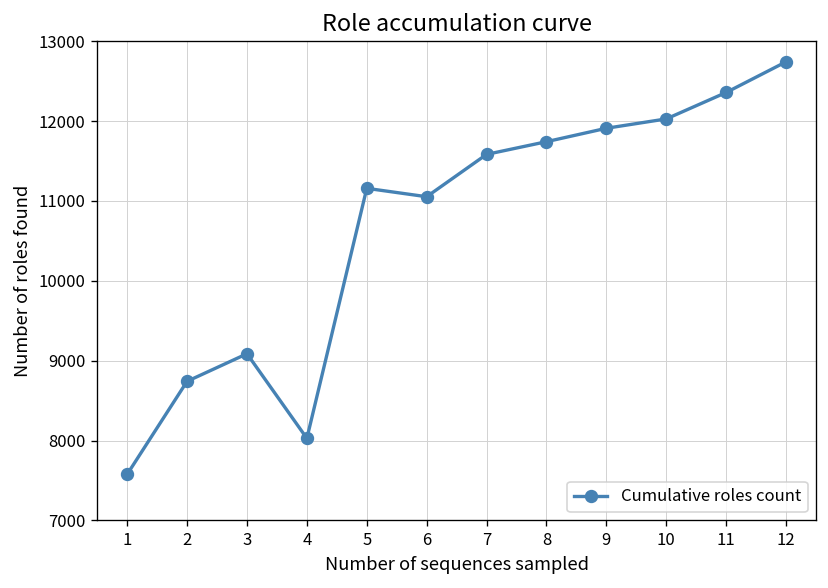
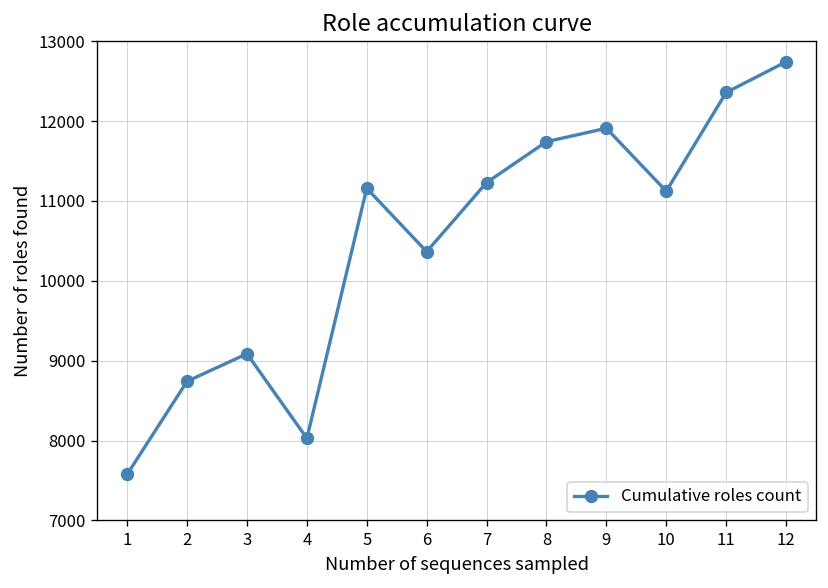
6: 11100 -> 10400
7: 11600 -> 11200
10: 12000 -> 11100
